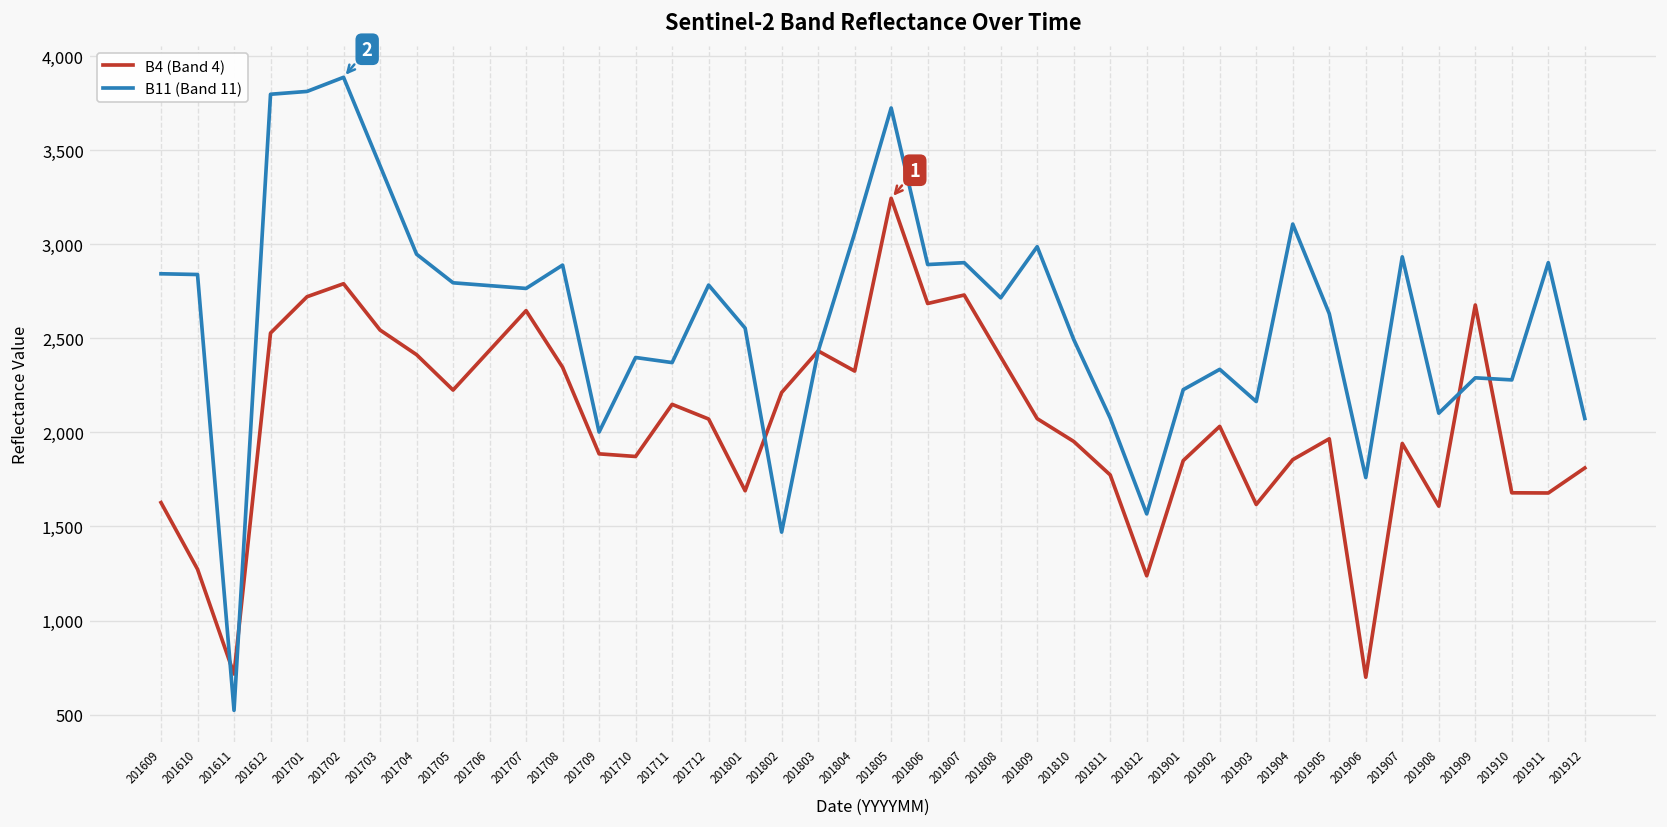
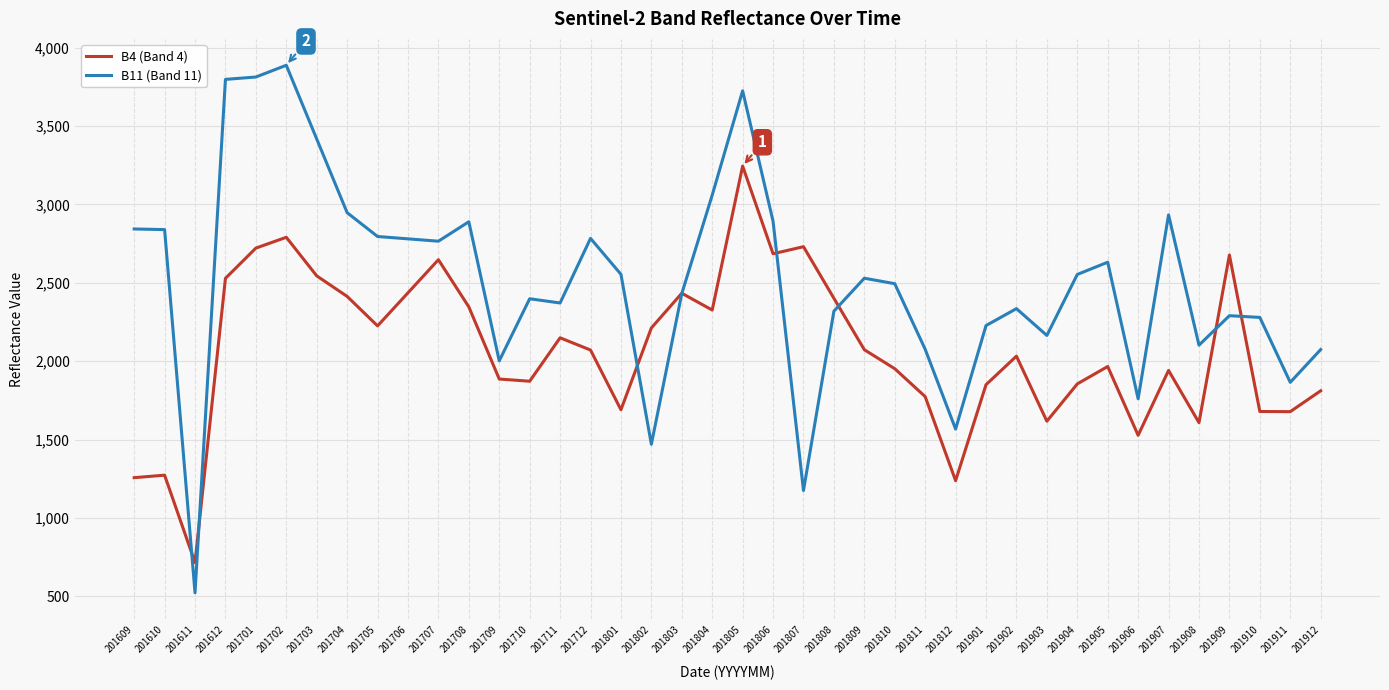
B4 (Band 4), 201609: 1,630 -> 1,260
B11 (Band 11), 201807: 2,900 -> 1,180
B11 (Band 11), 201808: 2,720 -> 2,320
B11 (Band 11), 201809: 2,990 -> 2,530
B11 (Band 11), 201904: 3,110 -> 2,550
B4 (Band 4), 201906: 700 -> 1,530
B11 (Band 11), 201911: 2,900 -> 1,870
